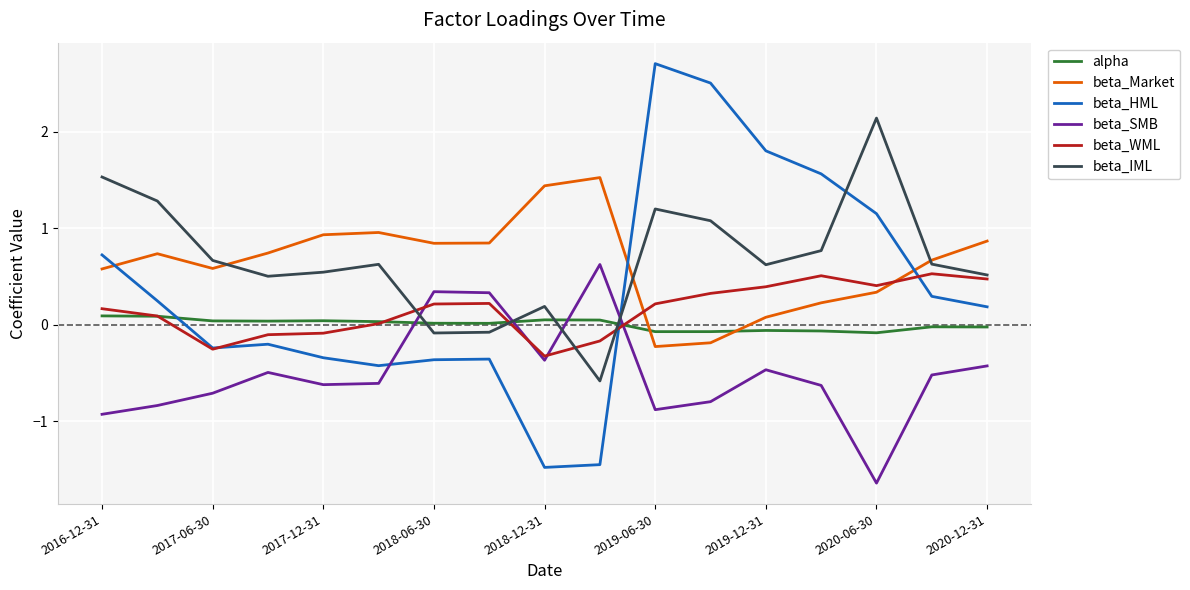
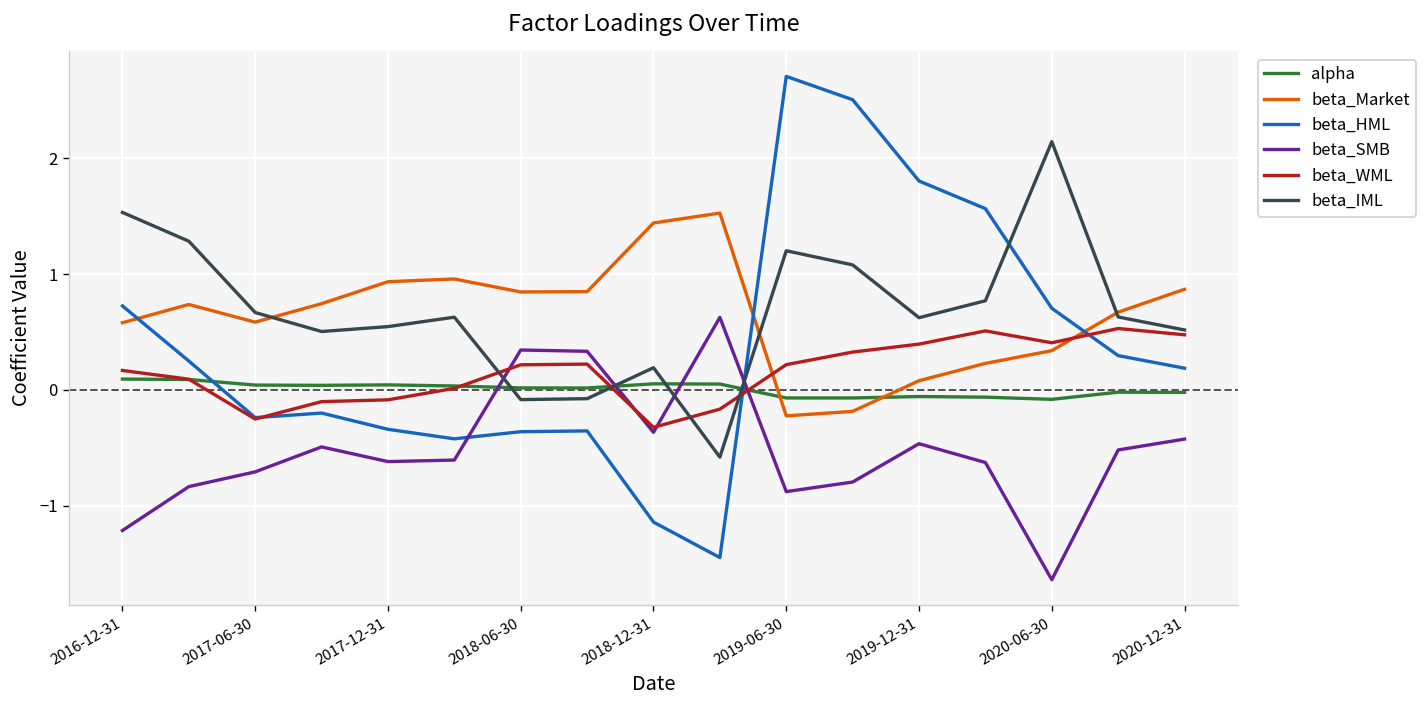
beta_SMB, 2016-12-31: -0.9 -> -1.2
beta_HML, 2018-12-31: -1.5 -> -1.1
beta_HML, 2020-06-30: 1.2 -> 0.7
